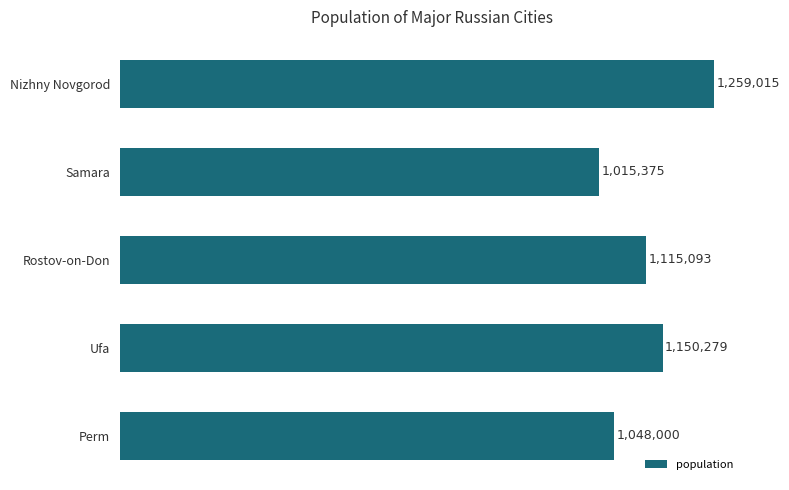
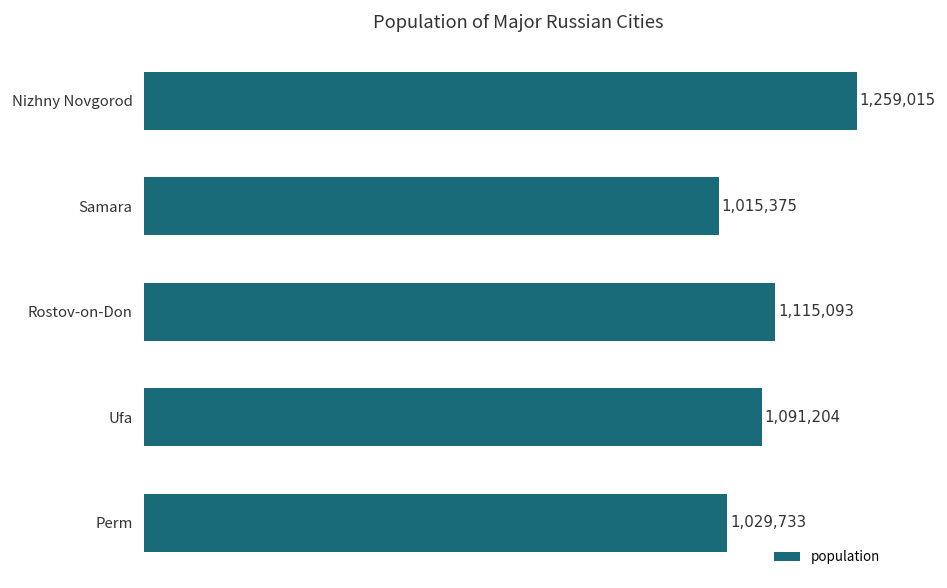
Ufa: 1,150,279 -> 1,091,204
Perm: 1,048,000 -> 1,029,733
